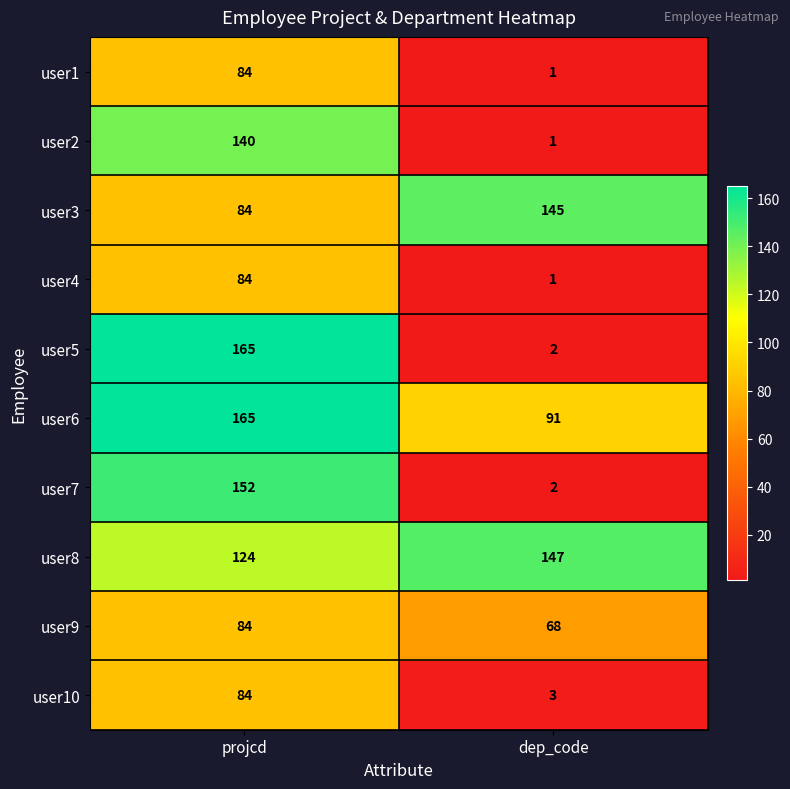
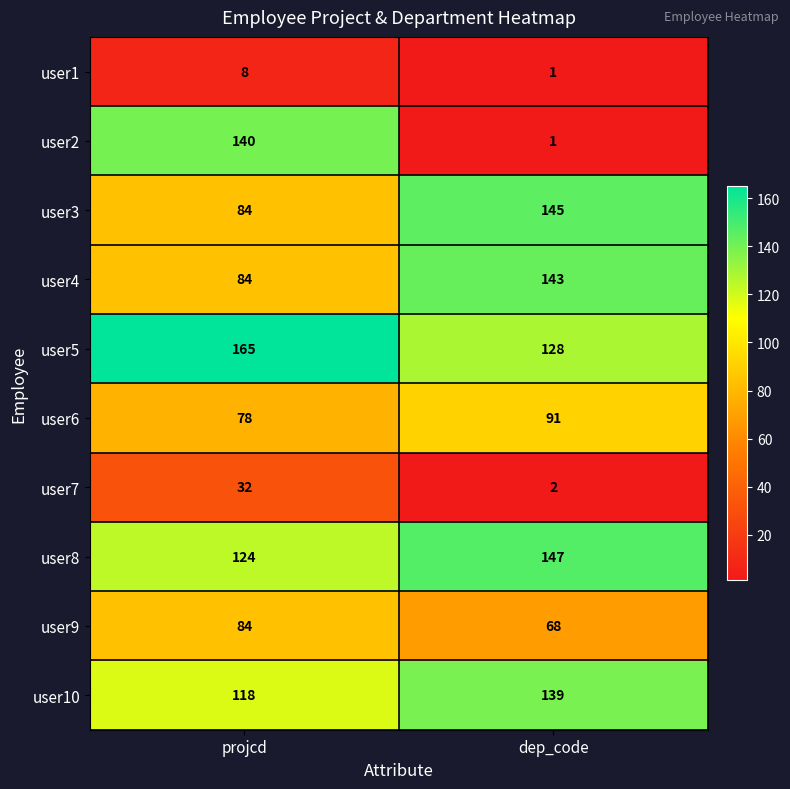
user1, projcd: 84 -> 8
user4, dep_code: 1 -> 143
user5, dep_code: 2 -> 128
user6, projcd: 165 -> 78
user7, projcd: 152 -> 32
user10, projcd: 84 -> 118
user10, dep_code: 3 -> 139
